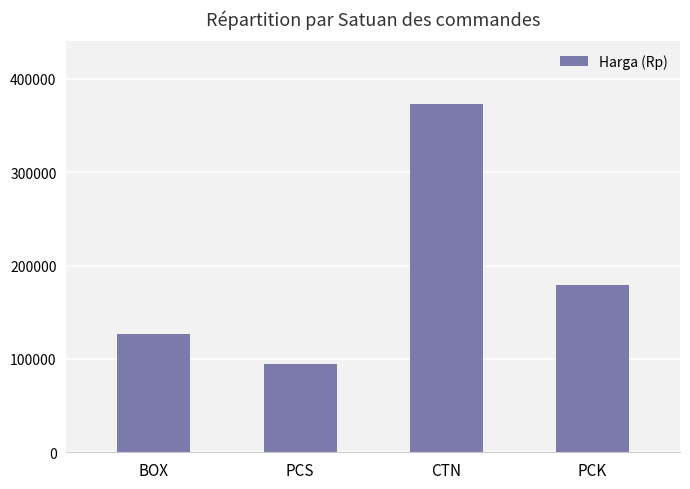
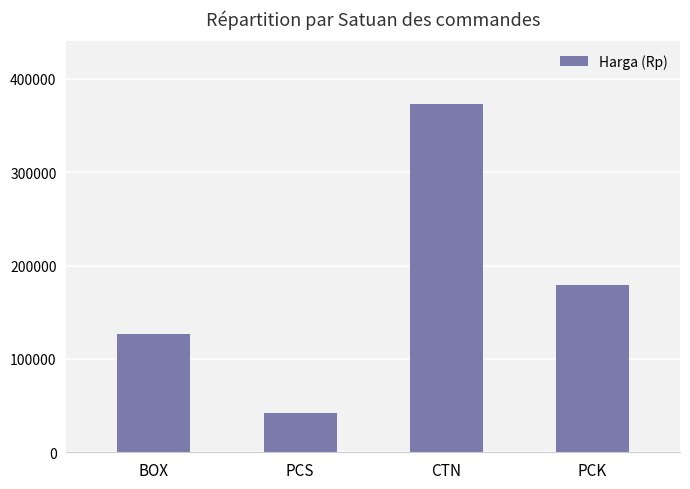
PCS: 90000 -> 40000
